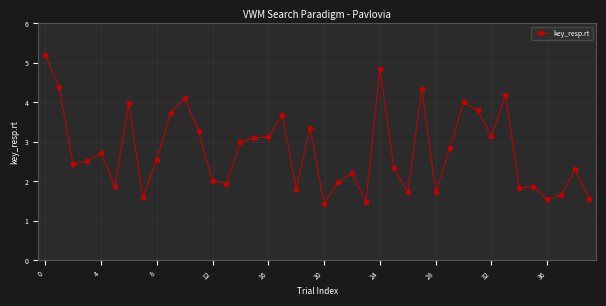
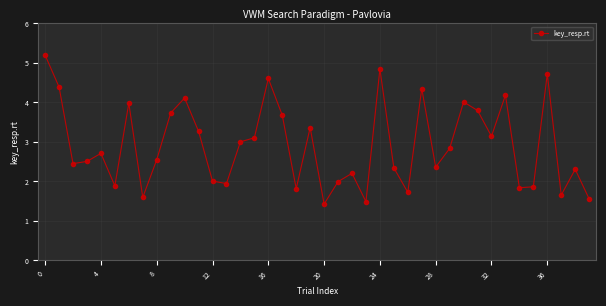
16: 3.1 -> 4.6
28: 1.7 -> 2.4
36: 1.5 -> 4.7
